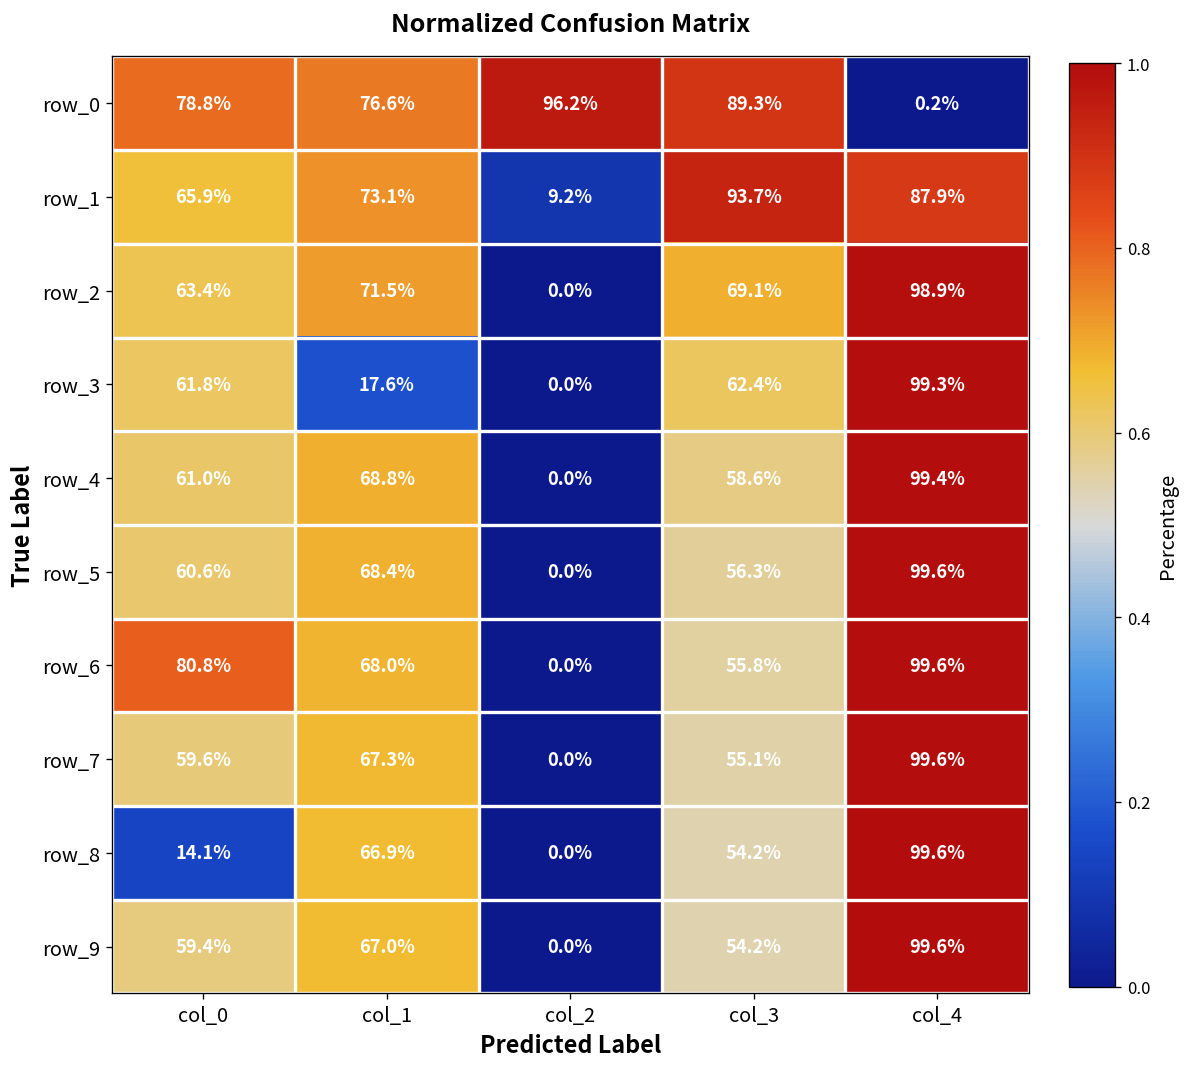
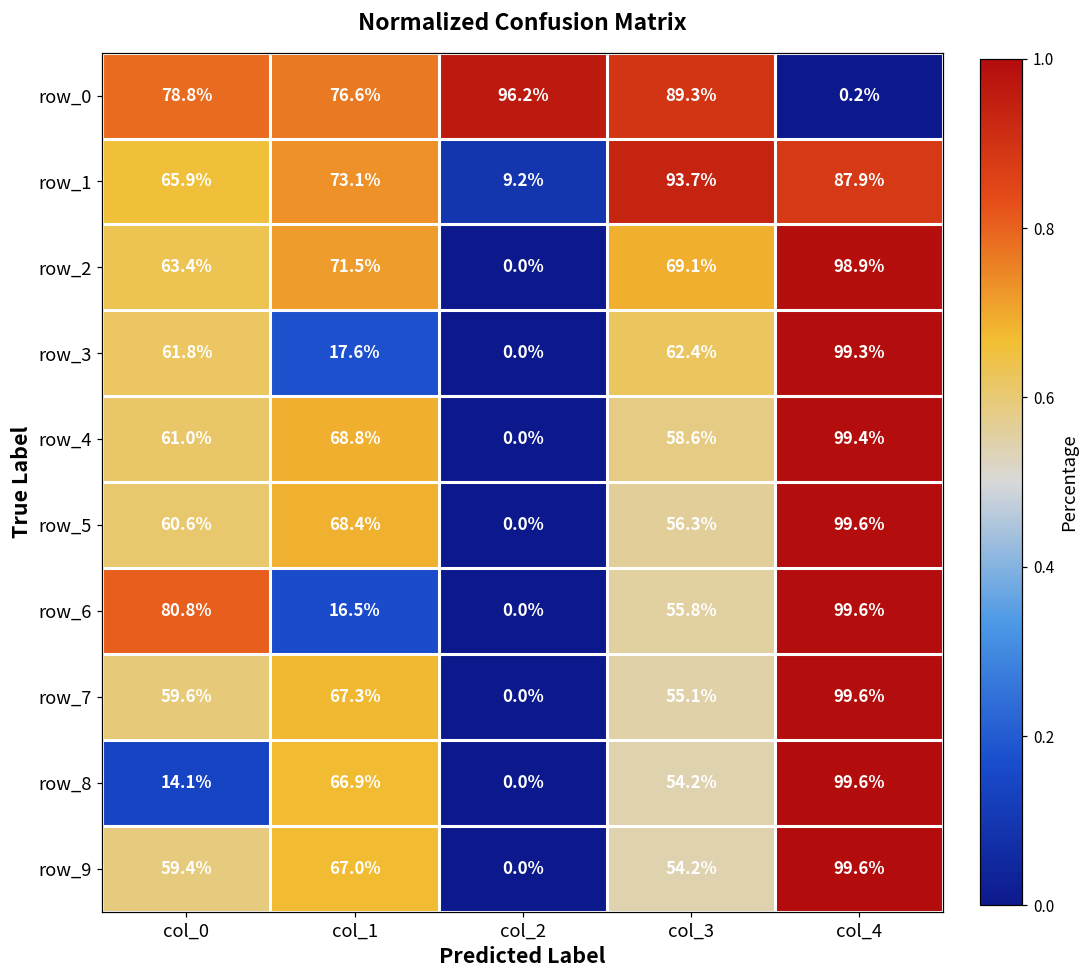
row_6, col_1: 68.0% -> 16.5%
